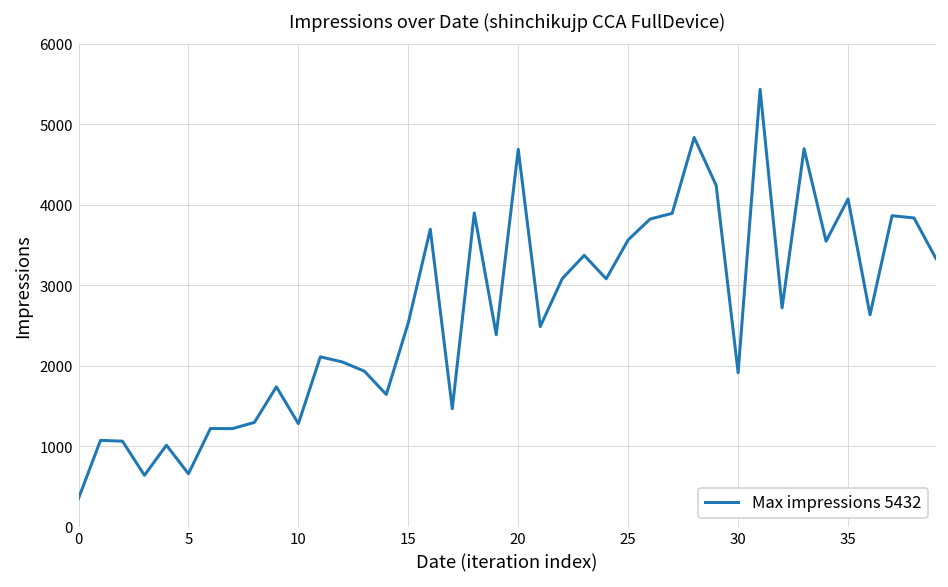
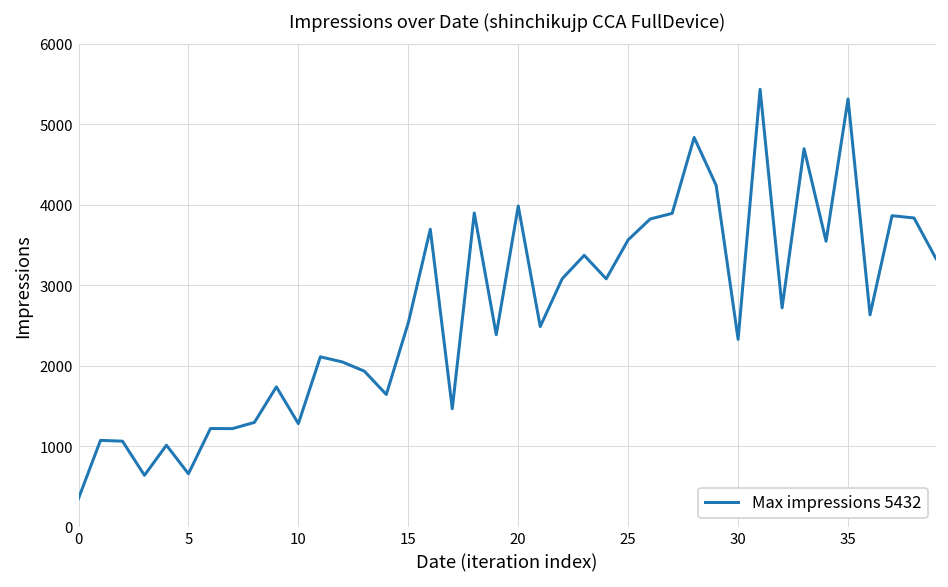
20: 4700 -> 4000
30: 1900 -> 2300
35: 4100 -> 5300
